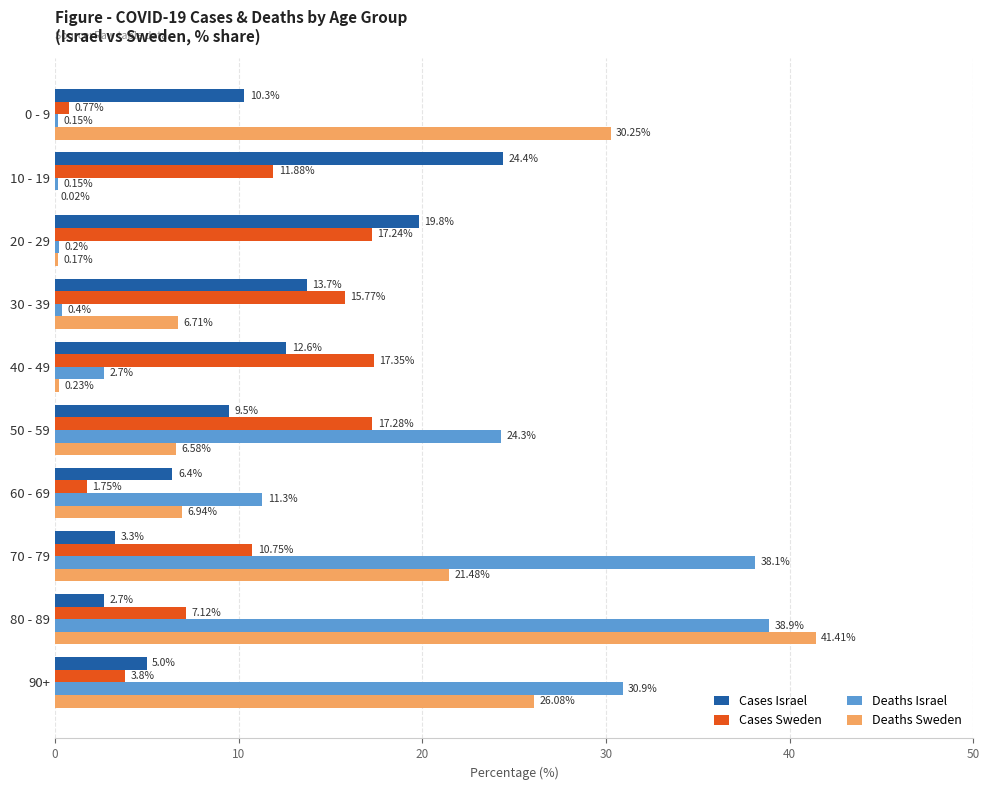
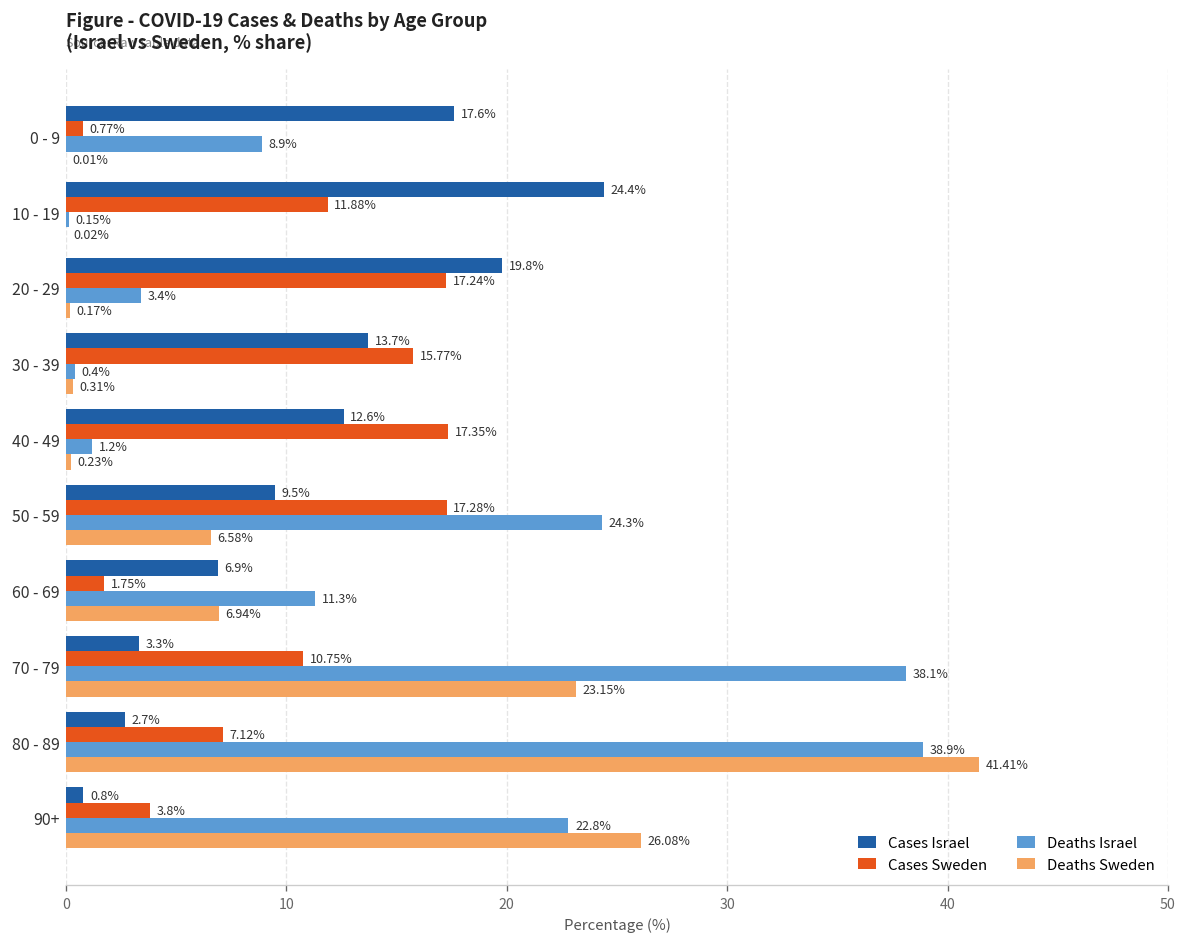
Cases Israel, 0 - 9: 10.3% -> 17.6%
Deaths Israel, 0 - 9: 0.15% -> 8.9%
Deaths Sweden, 0 - 9: 30.25% -> 0.01%
Deaths Israel, 20 - 29: 0.2% -> 3.4%
Deaths Sweden, 30 - 39: 6.71% -> 0.31%
Deaths Israel, 40 - 49: 2.7% -> 1.2%
Cases Israel, 60 - 69: 6.4% -> 6.9%
Deaths Sweden, 70 - 79: 21.48% -> 23.15%
Cases Israel, 90+: 5.0% -> 0.8%
Deaths Israel, 90+: 30.9% -> 22.8%
